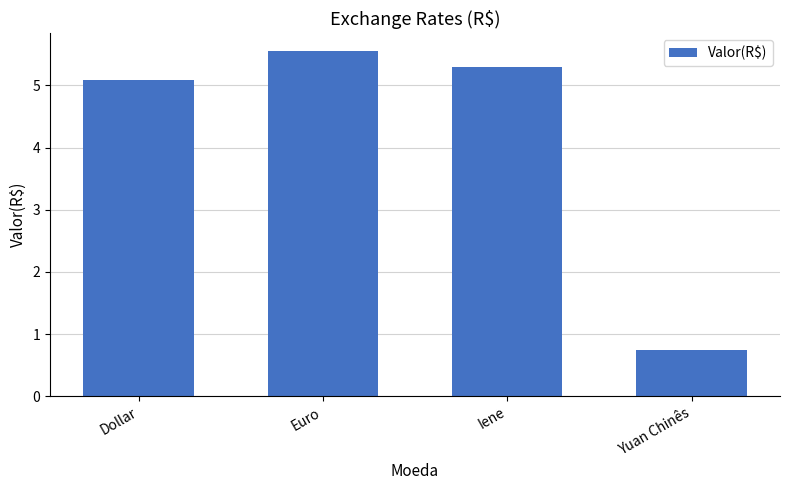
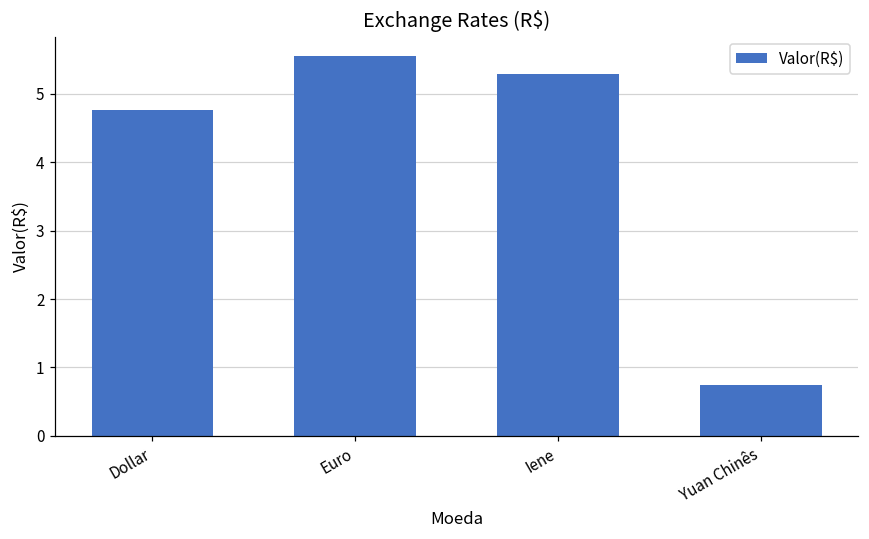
Dollar: 5.1 -> 4.8
